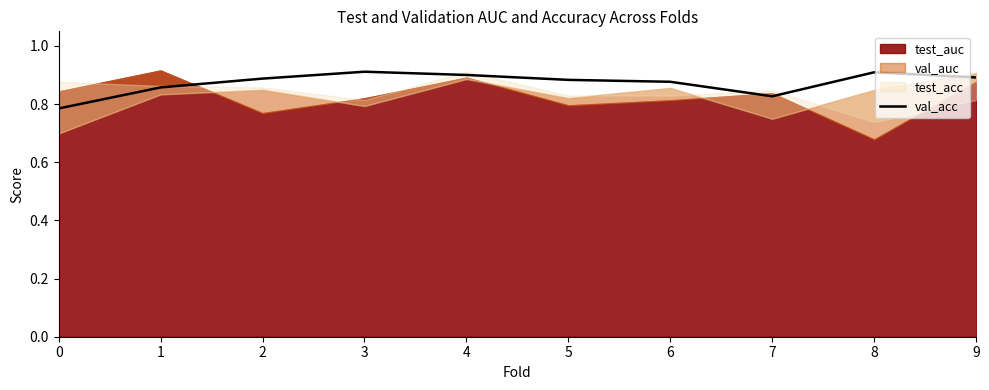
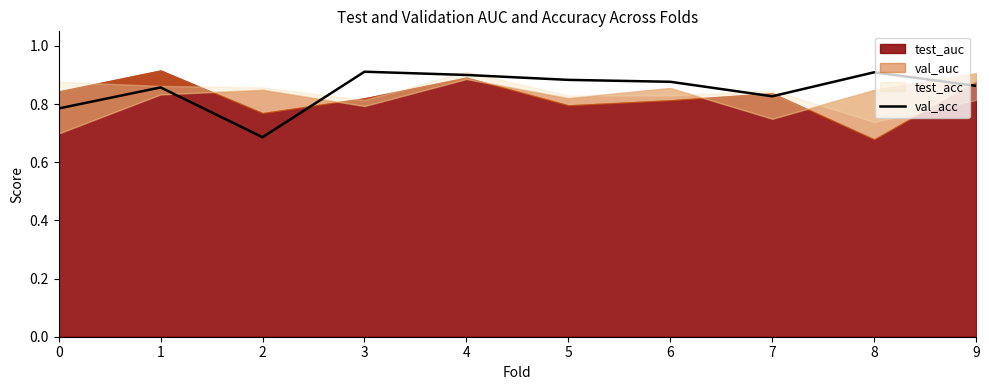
val_acc, 2: 0.89 -> 0.69
val_acc, 9: 0.89 -> 0.86
